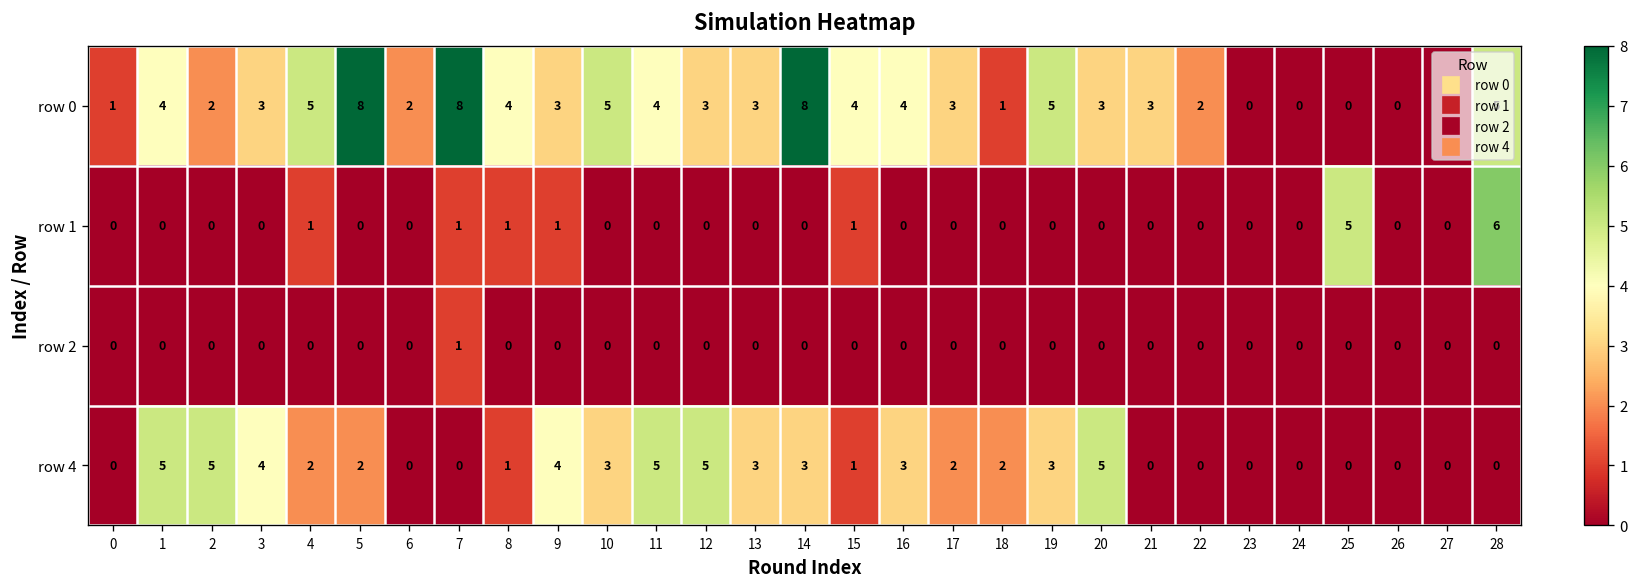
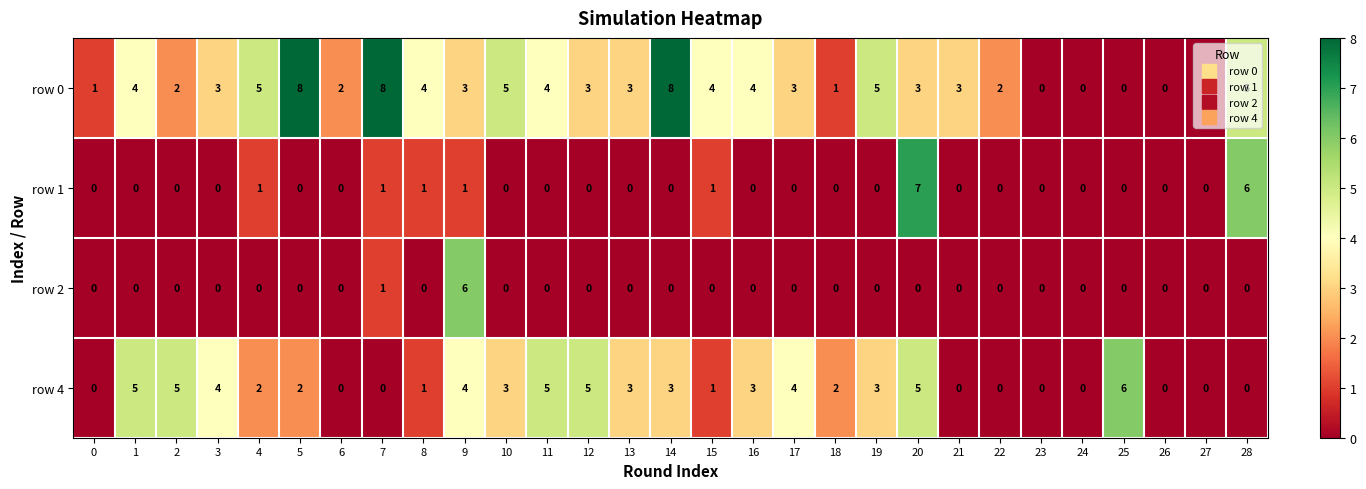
row 1, 20: 0 -> 7
row 1, 25: 5 -> 0
row 2, 9: 0 -> 6
row 4, 17: 2 -> 4
row 4, 25: 0 -> 6
